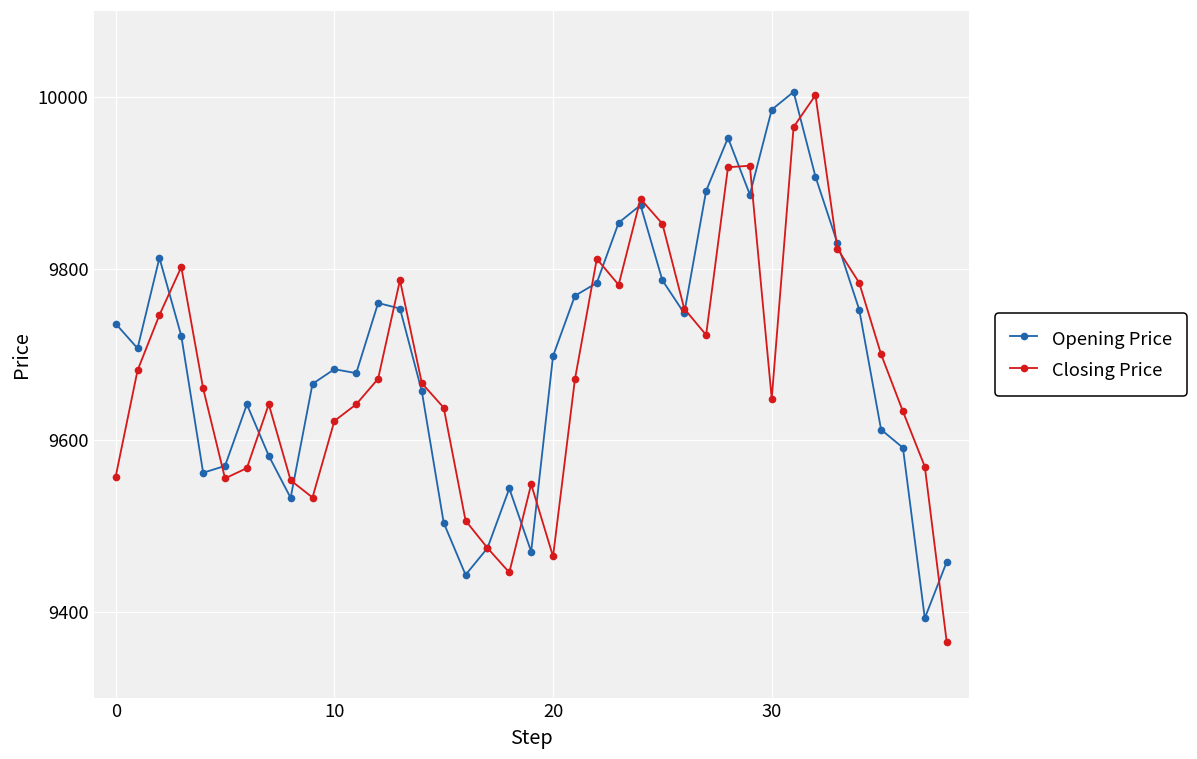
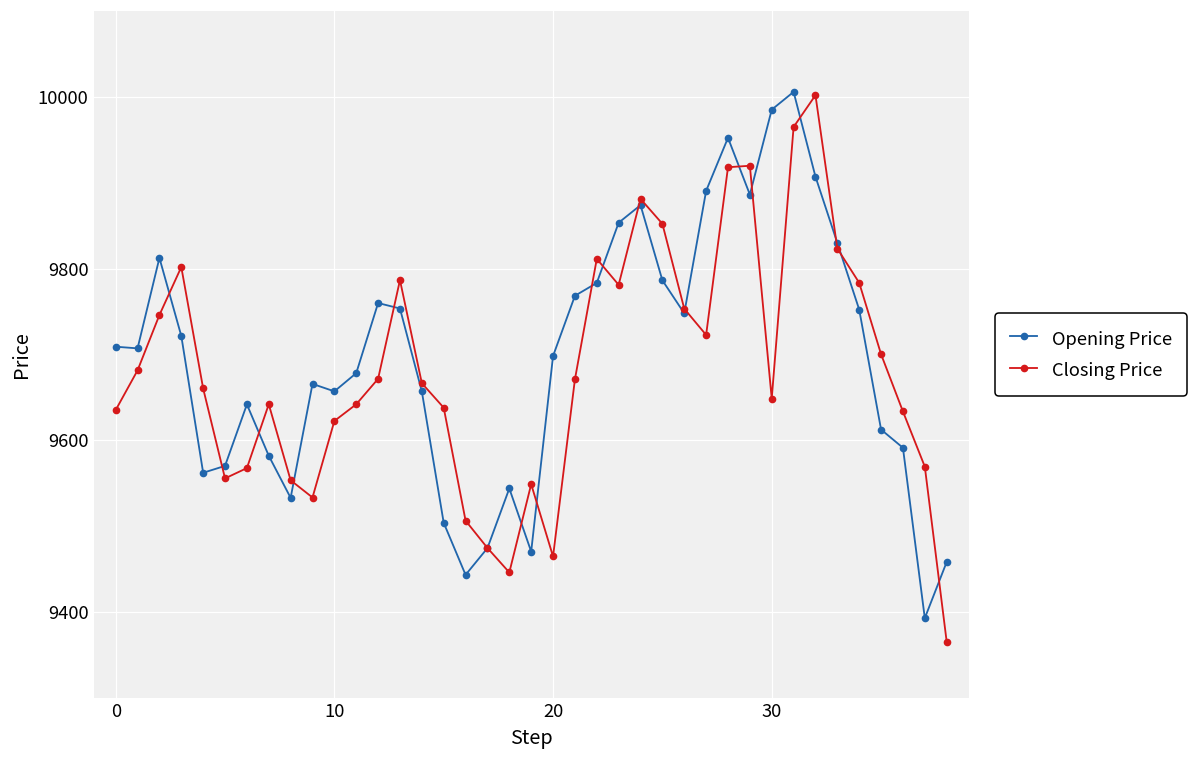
Opening Price, 0: 9740 -> 9710
Closing Price, 0: 9560 -> 9640
Opening Price, 10: 9680 -> 9660
